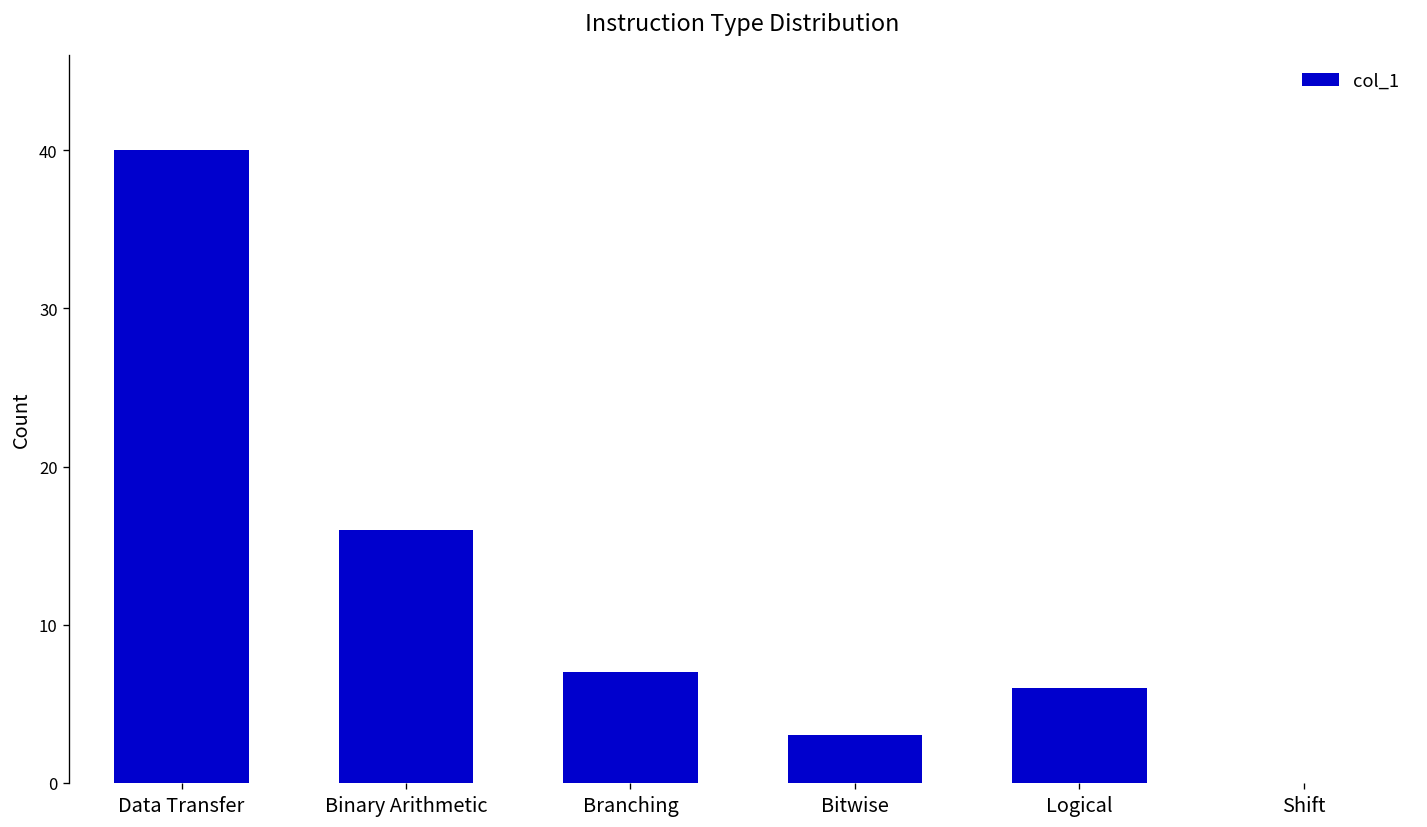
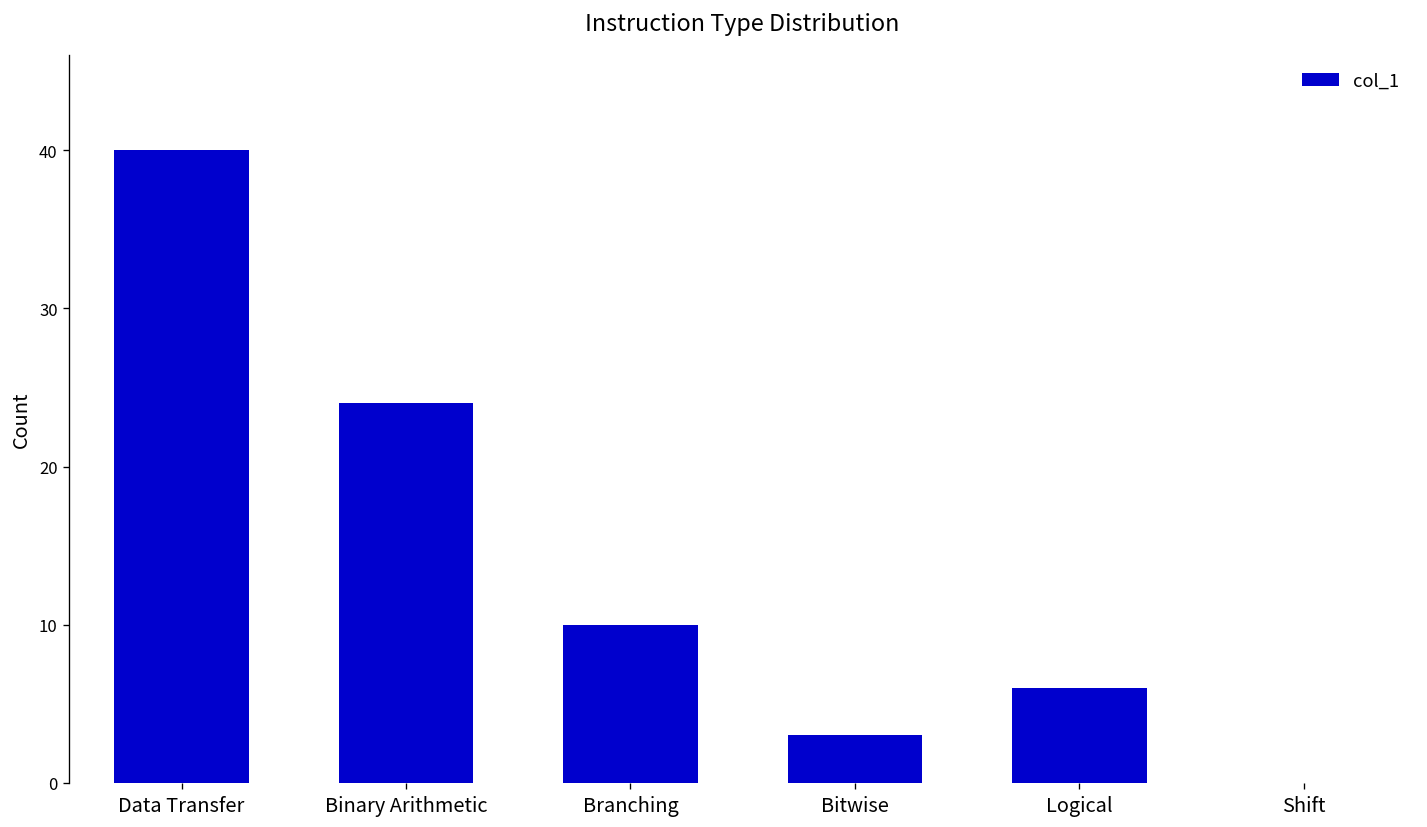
Binary Arithmetic: 16 -> 24
Branching: 7 -> 10
